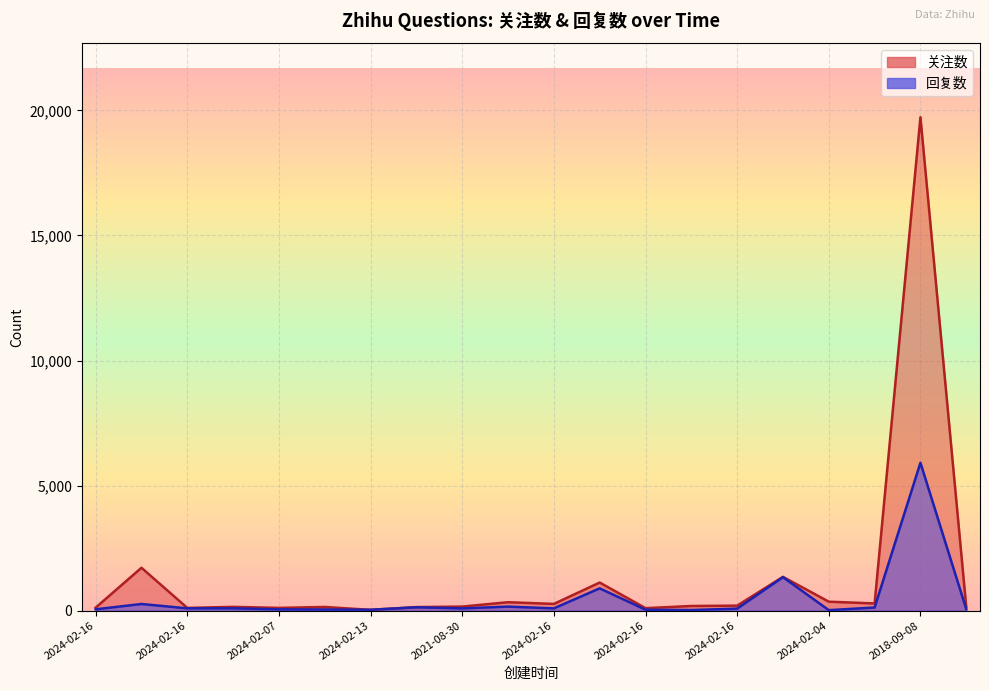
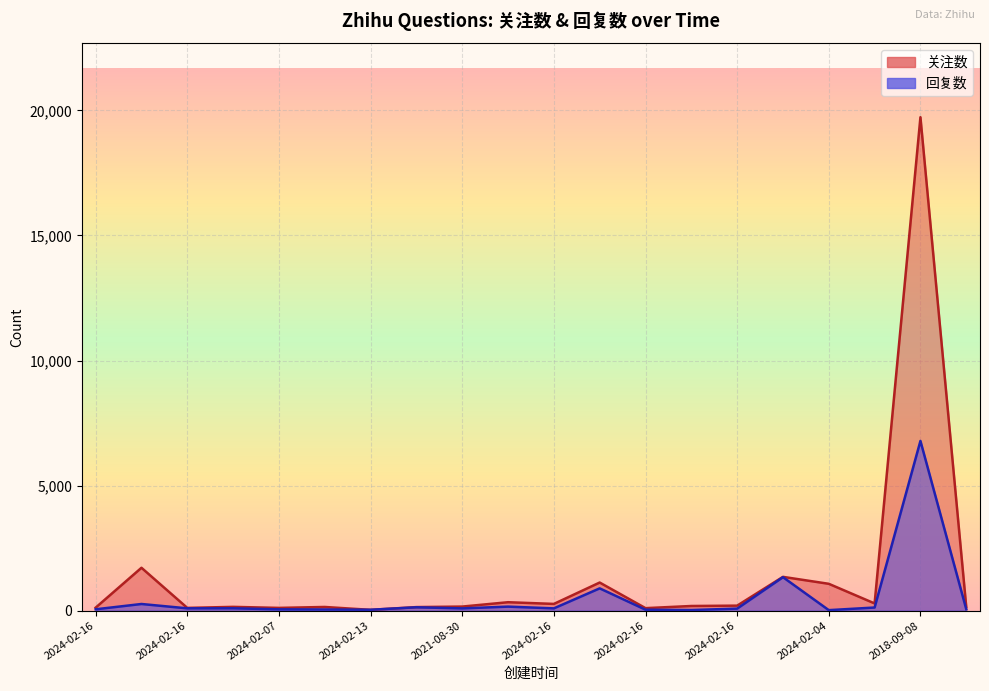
关注数, 2024-02-04: 400 -> 1,100
回复数, 2018-09-08: 5,900 -> 6,800
